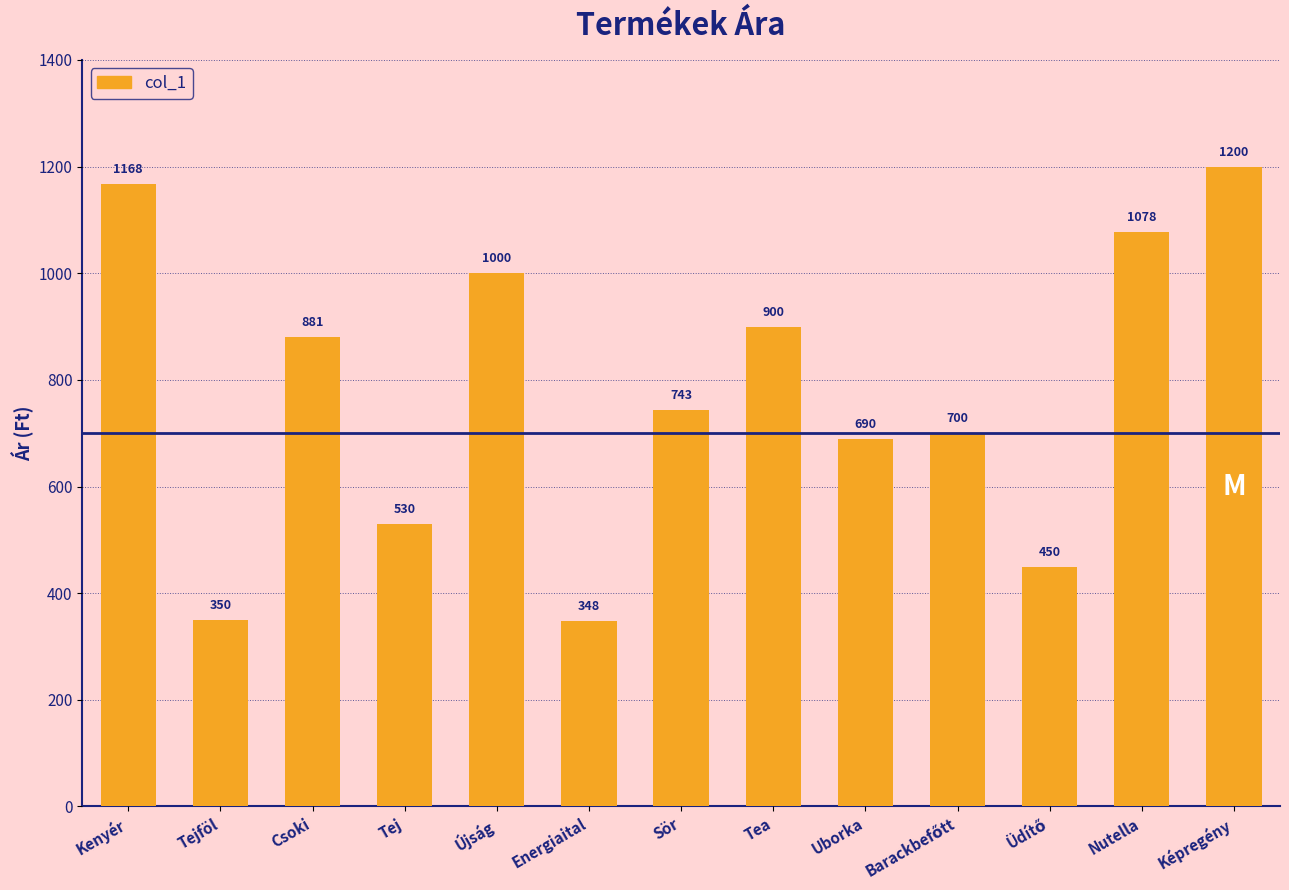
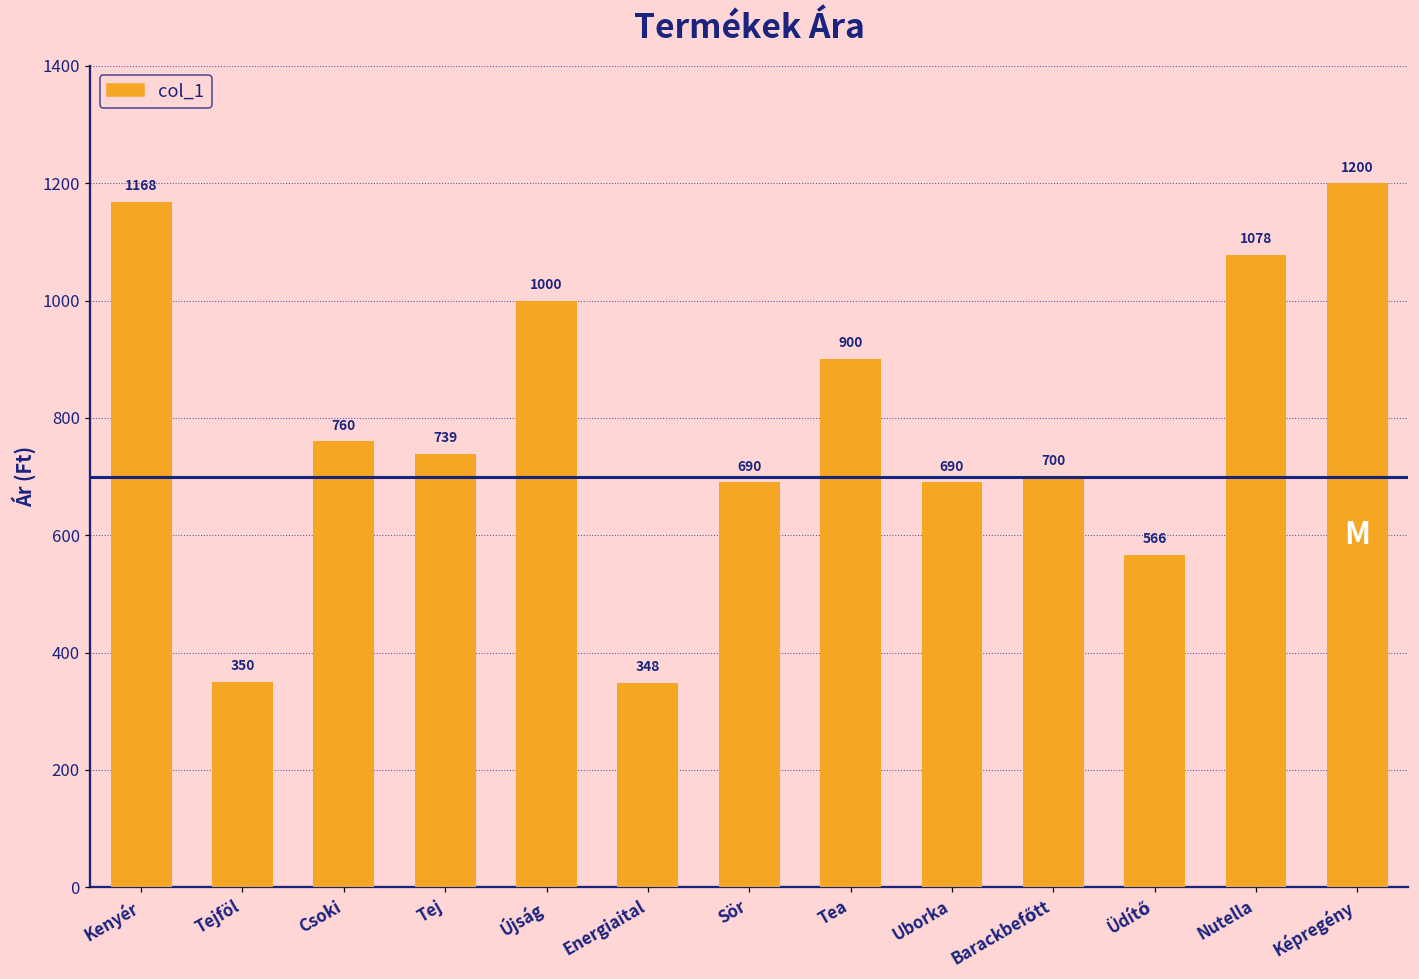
Csoki: 881 -> 760
Tej: 530 -> 739
Sör: 743 -> 690
Üdítő: 450 -> 566
